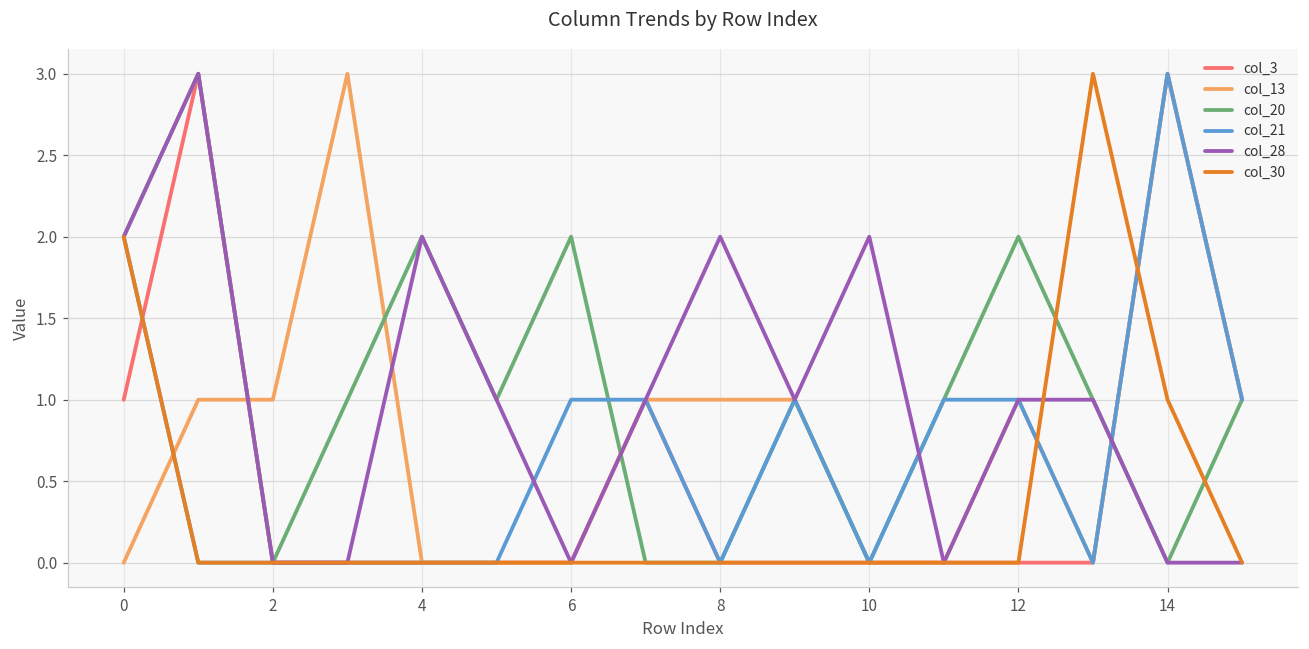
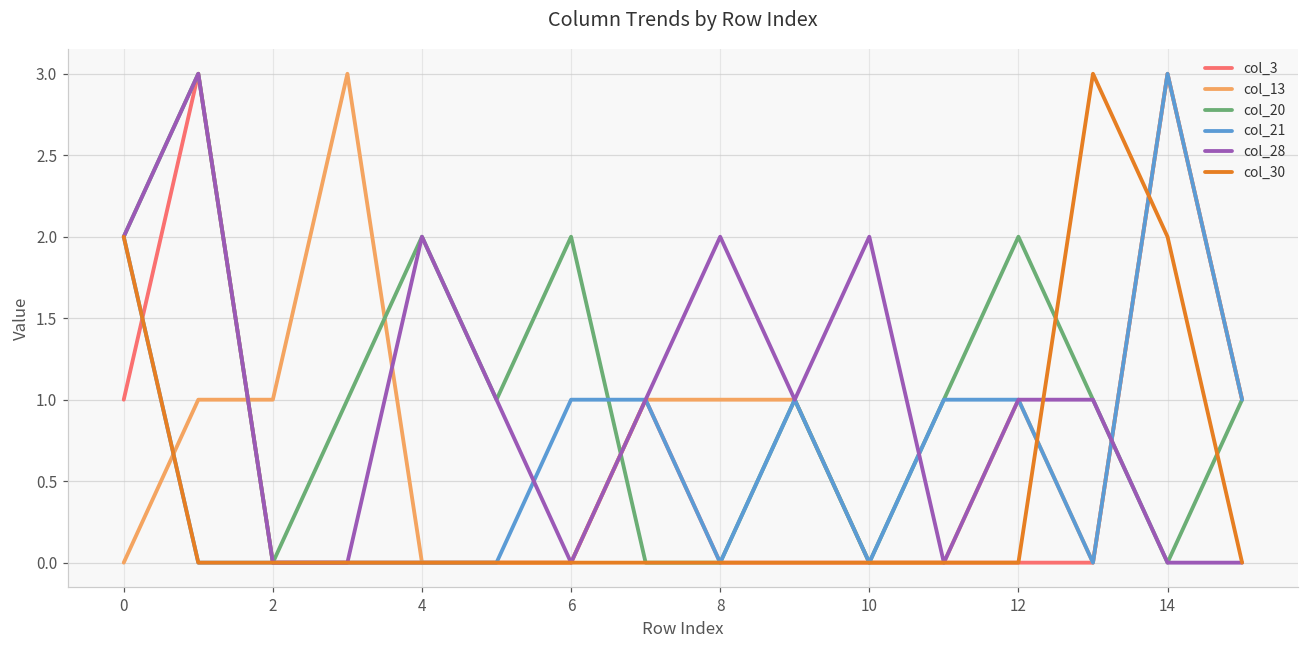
col_30, 14: 1 -> 2
